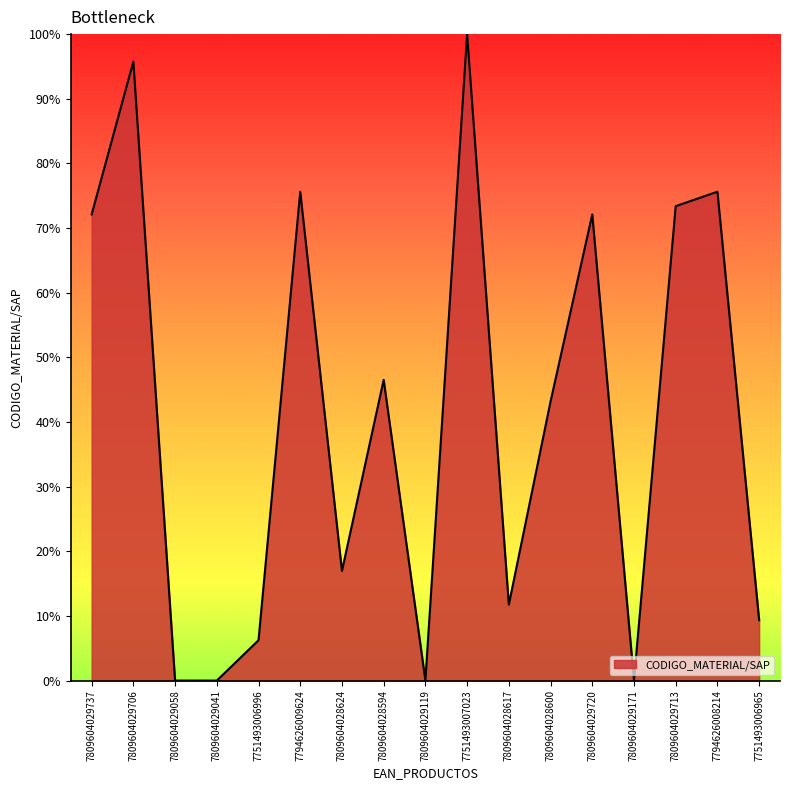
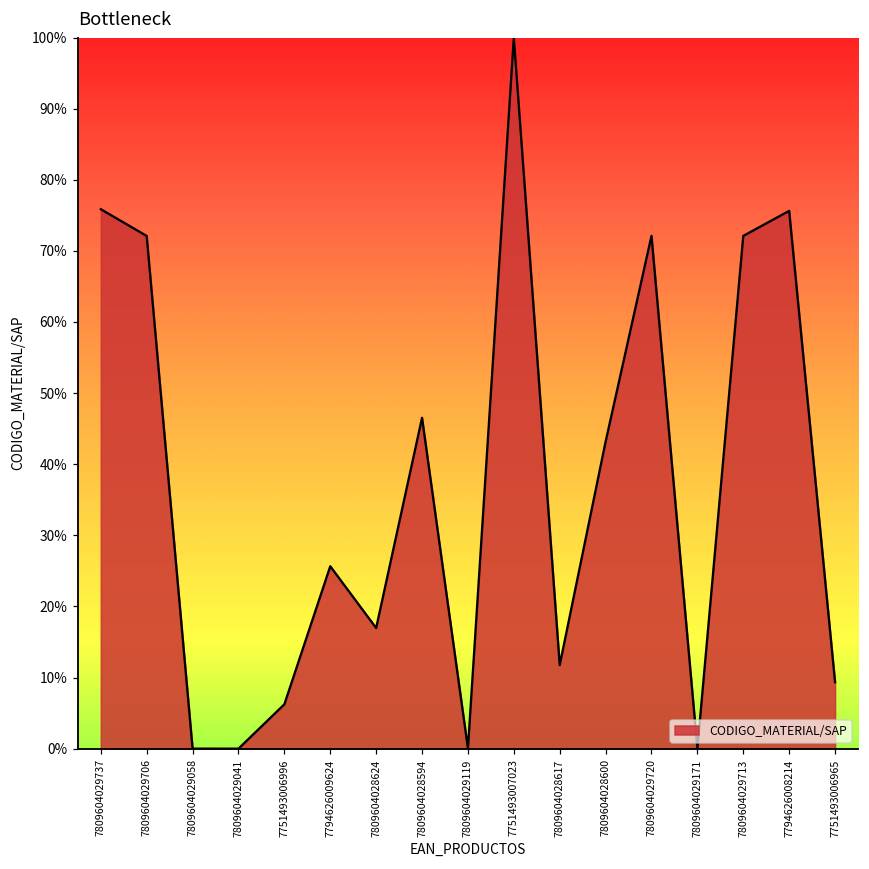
7809604029737: 72% -> 76%
7809604029706: 96% -> 72%
7794626009624: 76% -> 26%
7809604029713: 73% -> 72%
